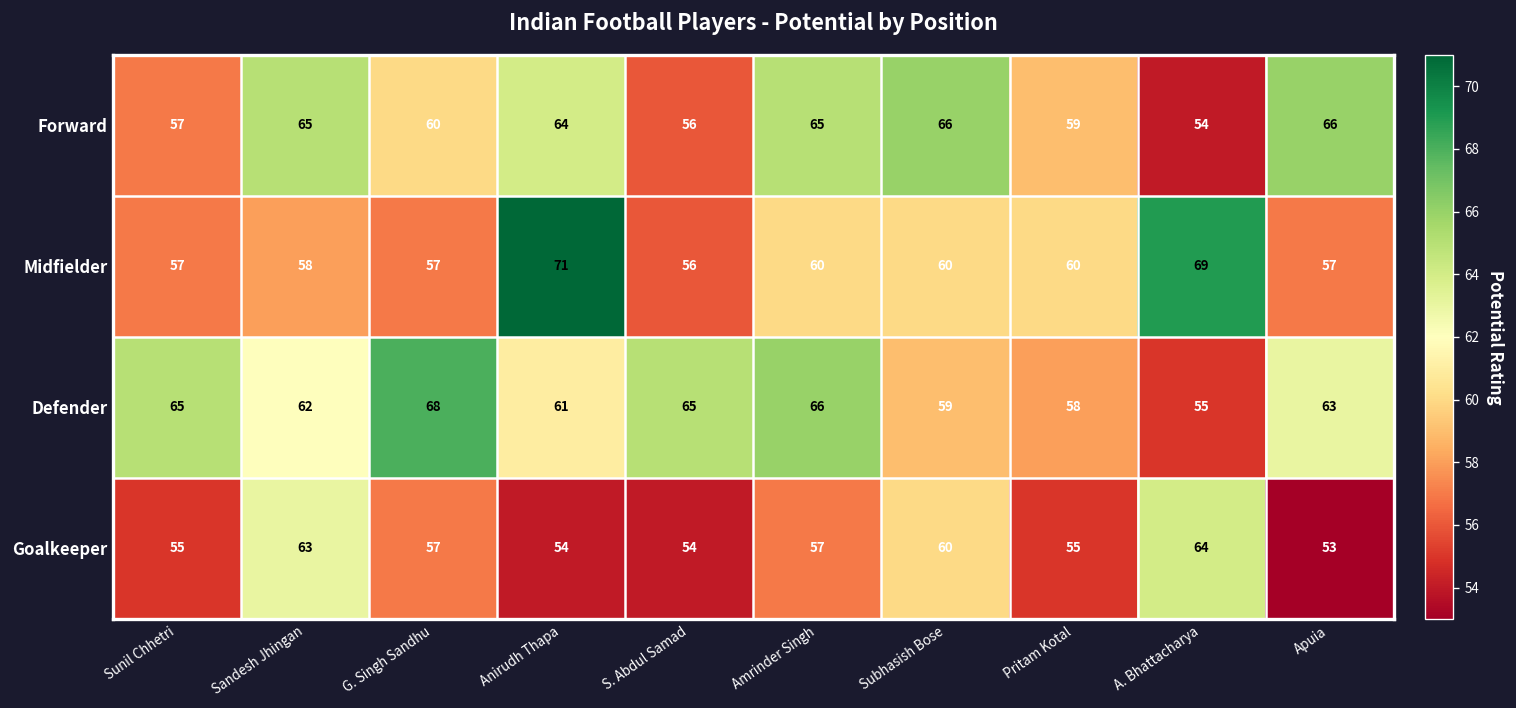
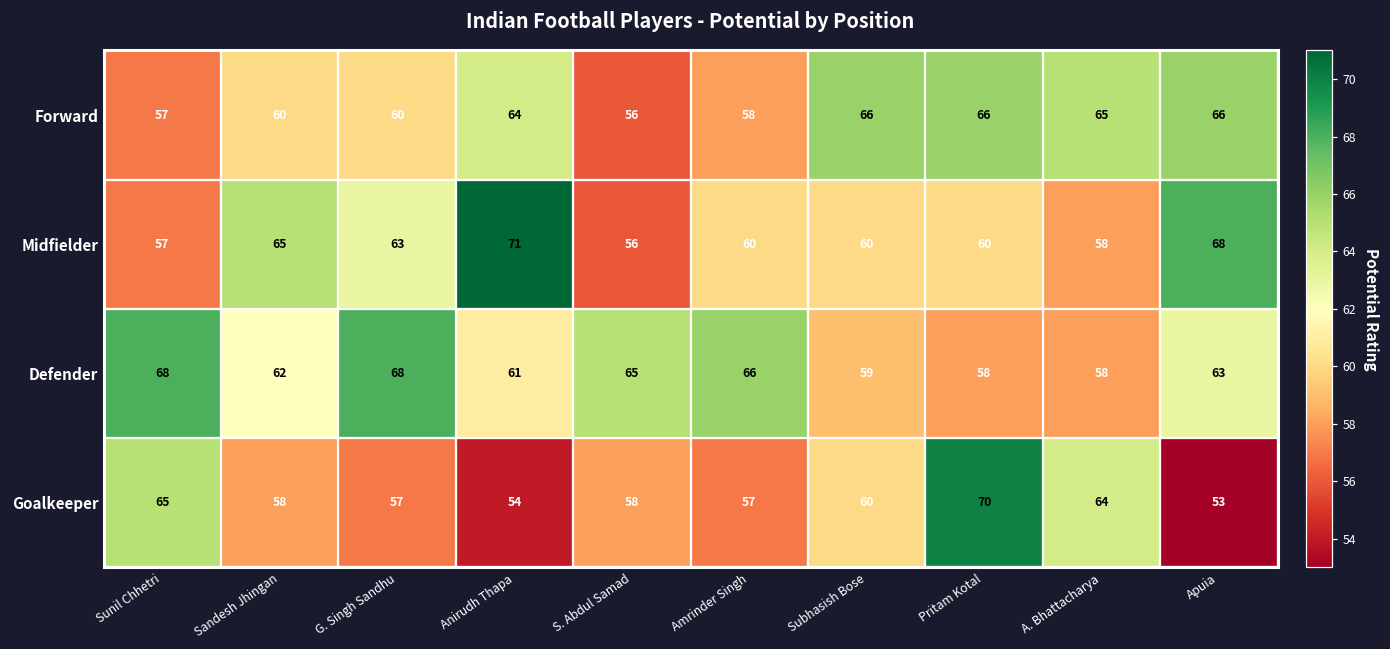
Forward, Sandesh Jhingan: 65 -> 60
Forward, Amrinder Singh: 65 -> 58
Forward, Pritam Kotal: 59 -> 66
Forward, A. Bhattacharya: 54 -> 65
Midfielder, Sandesh Jhingan: 58 -> 65
Midfielder, G. Singh Sandhu: 57 -> 63
Midfielder, A. Bhattacharya: 69 -> 58
Midfielder, Apuia: 57 -> 68
Defender, Sunil Chhetri: 65 -> 68
Defender, A. Bhattacharya: 55 -> 58
Goalkeeper, Sunil Chhetri: 55 -> 65
Goalkeeper, Sandesh Jhingan: 63 -> 58
Goalkeeper, S. Abdul Samad: 54 -> 58
Goalkeeper, Pritam Kotal: 55 -> 70
